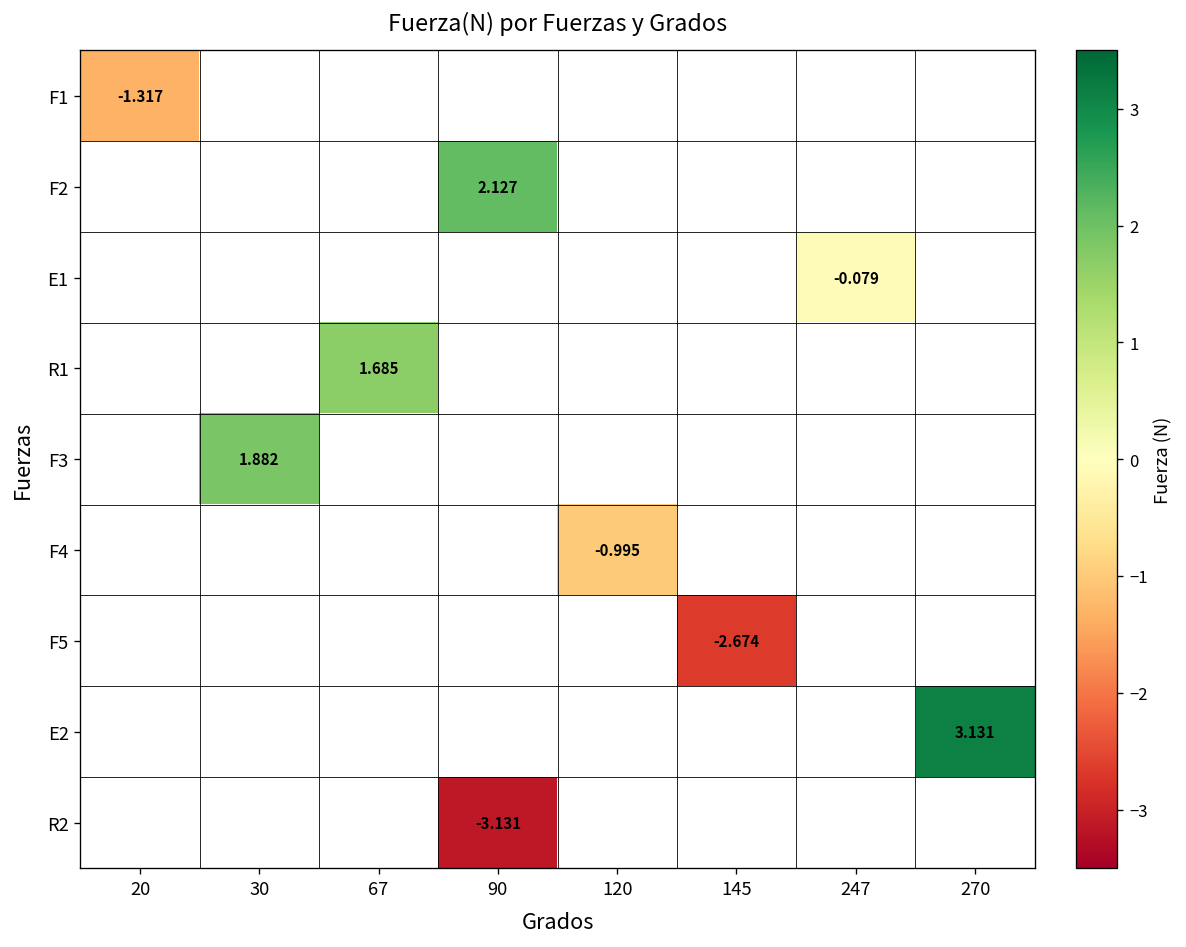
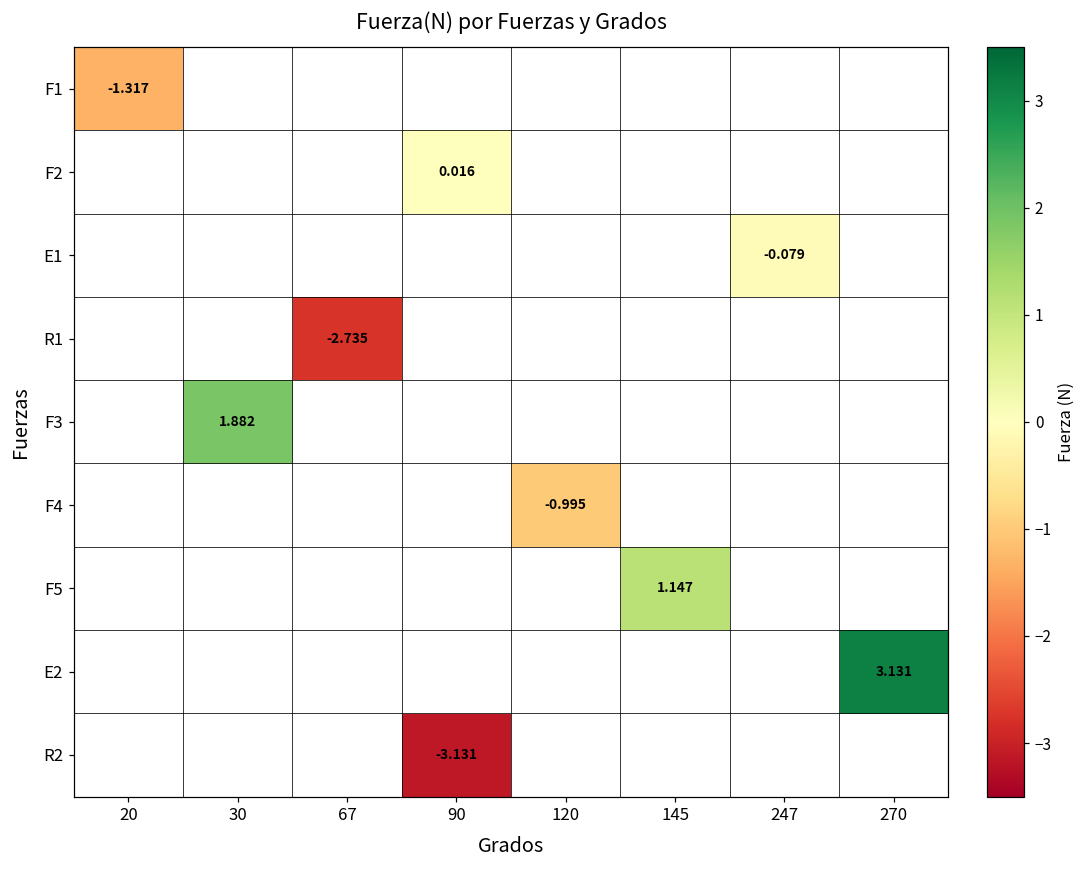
F2, 90: 2.127 -> 0.016
R1, 67: 1.685 -> -2.735
F5, 145: -2.674 -> 1.147
